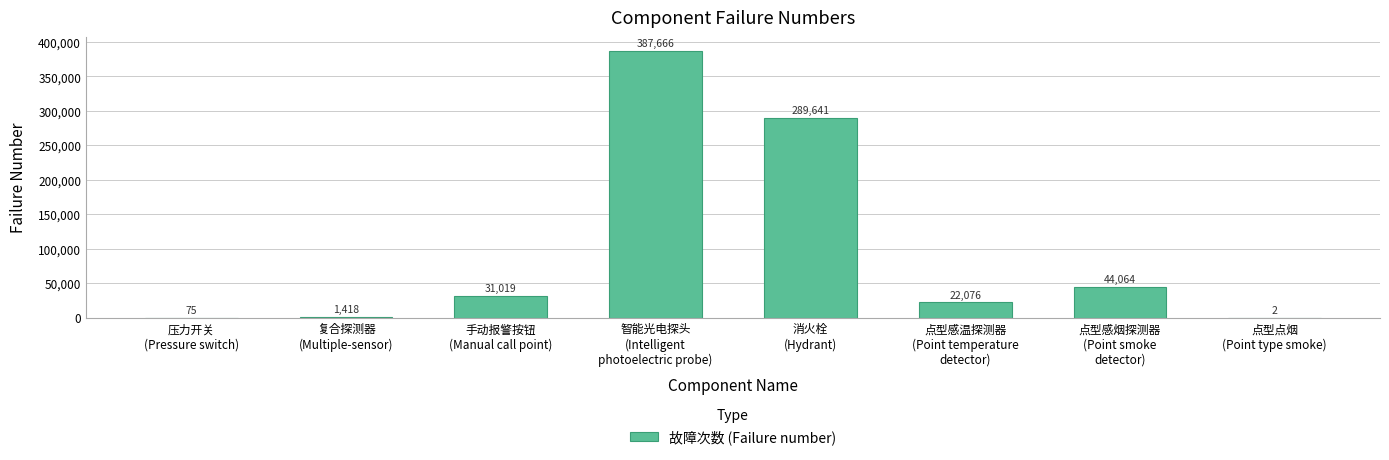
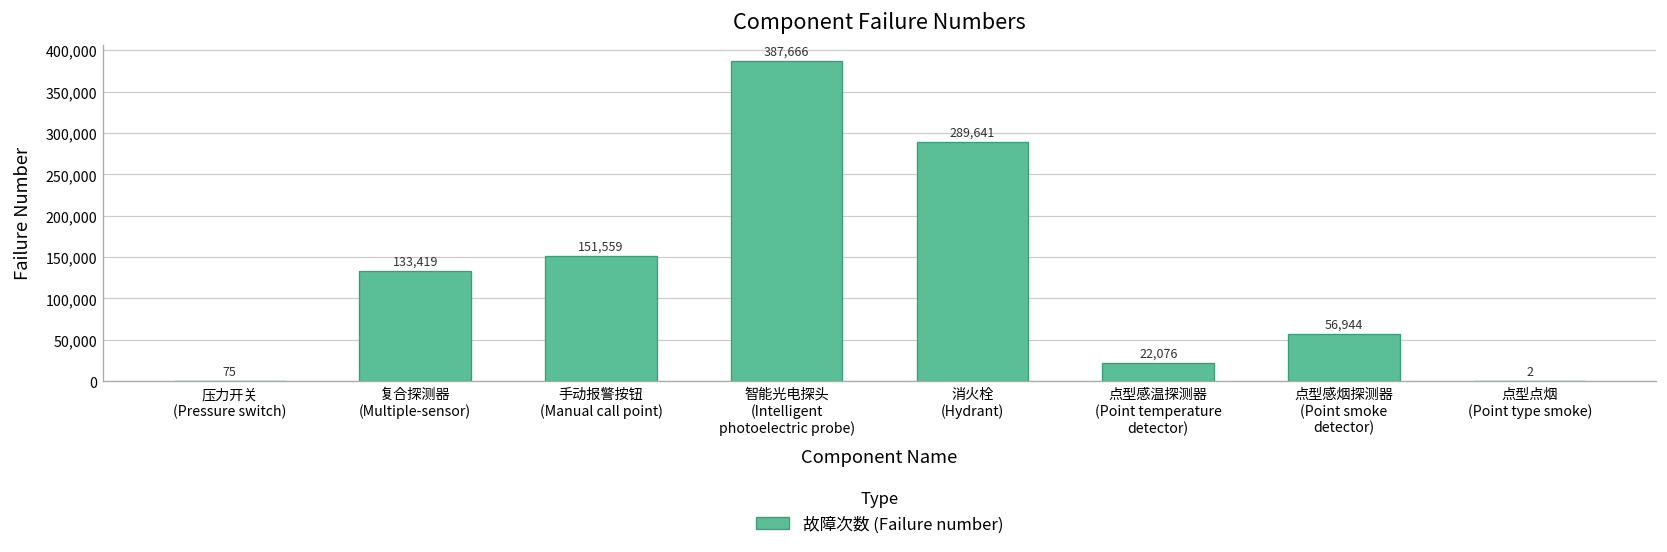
复合探测器 (Multiple-sensor): 1,418 -> 133,419
手动报警按钮 (Manual call point): 31,019 -> 151,559
点型感烟探测器 (Point smoke detector): 44,064 -> 56,944
